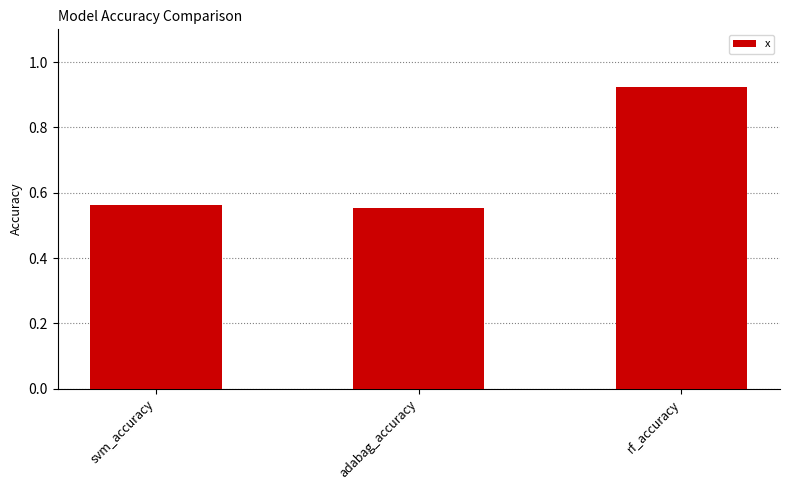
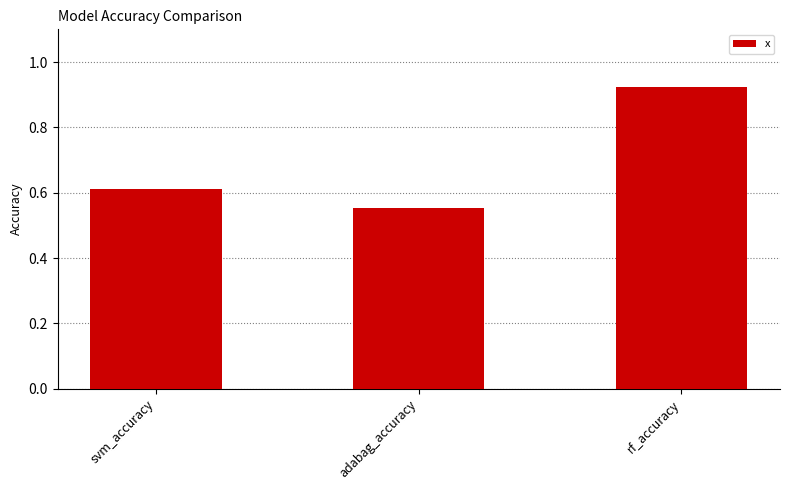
svm_accuracy: 0.56 -> 0.61
